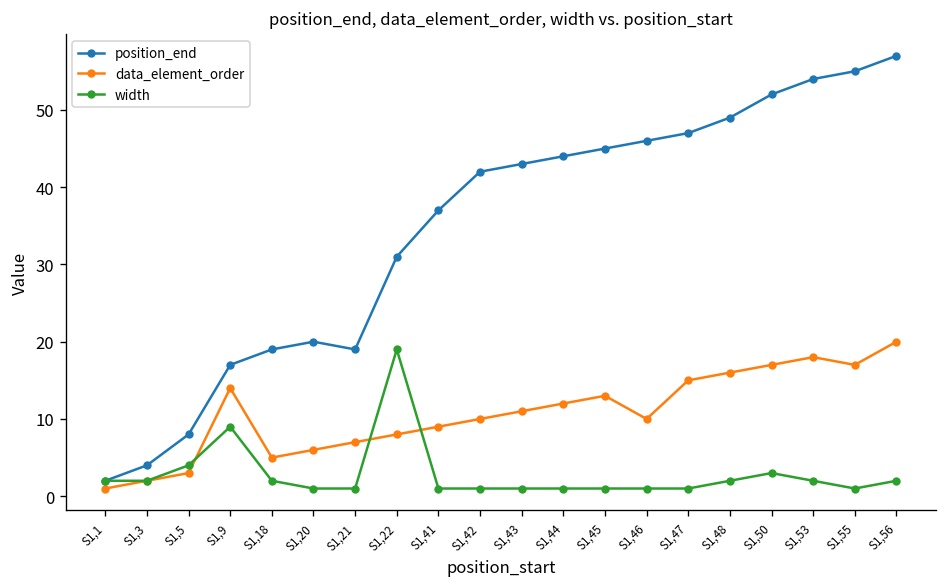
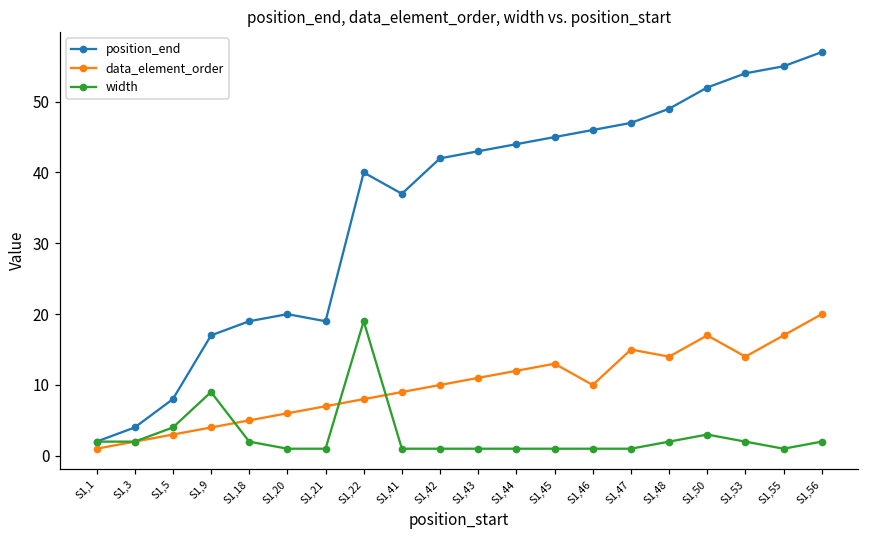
data_element_order, S1,9: 14 -> 4
position_end, S1,22: 31 -> 40
data_element_order, S1,48: 16 -> 14
data_element_order, S1,53: 18 -> 14
